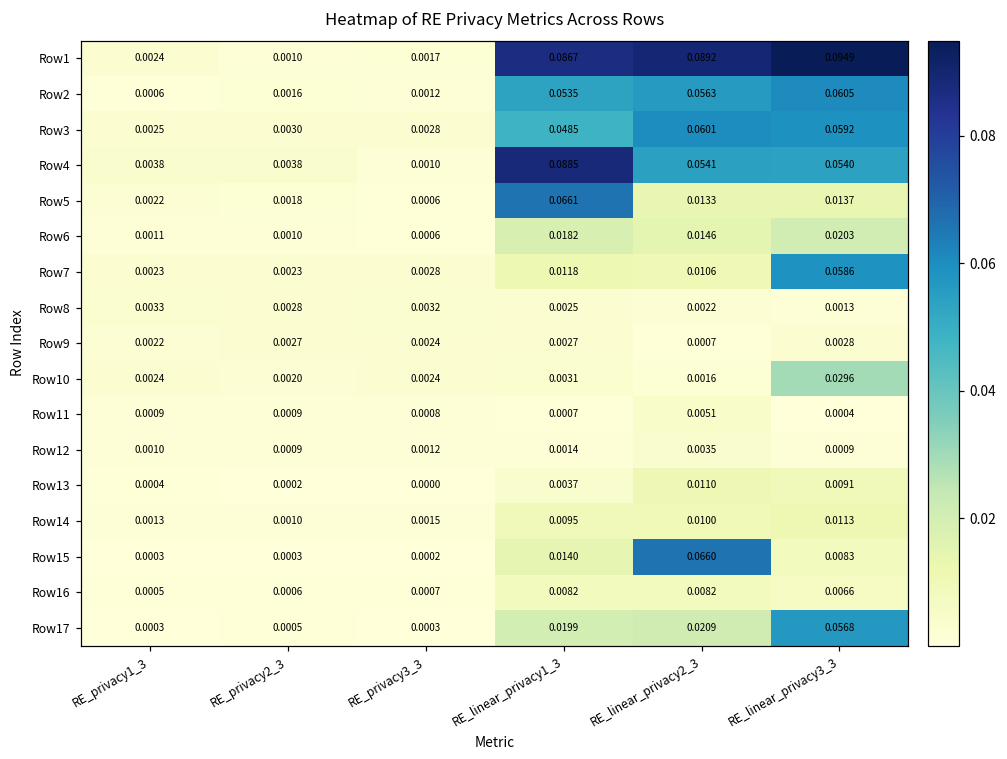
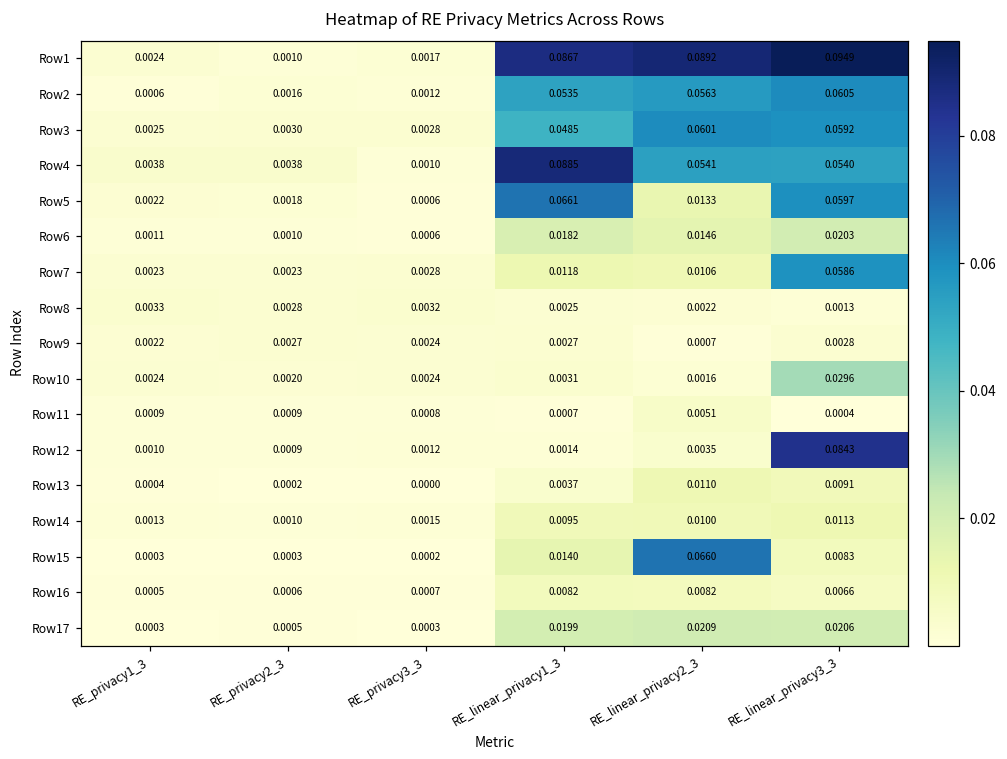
Row5, RE_linear_privacy3_3: 0.0137 -> 0.0597
Row12, RE_linear_privacy3_3: 0.0009 -> 0.0843
Row17, RE_linear_privacy3_3: 0.0568 -> 0.0206
